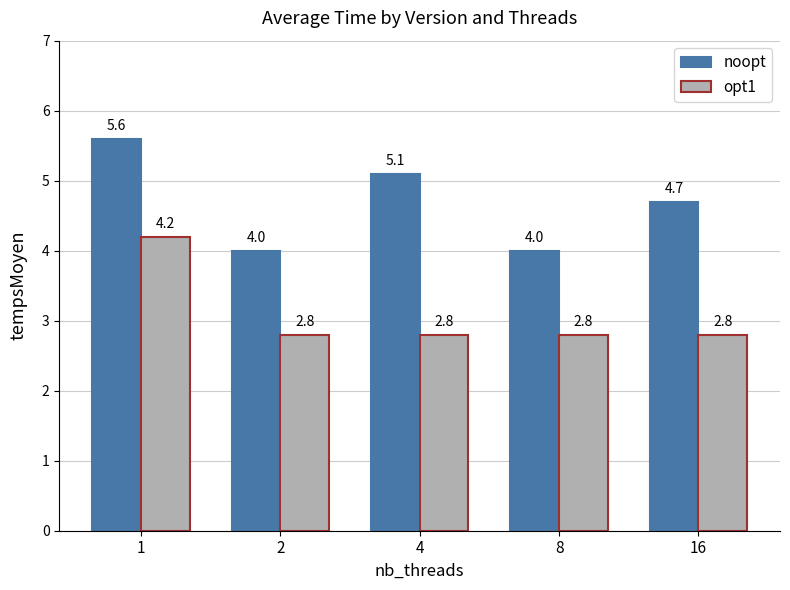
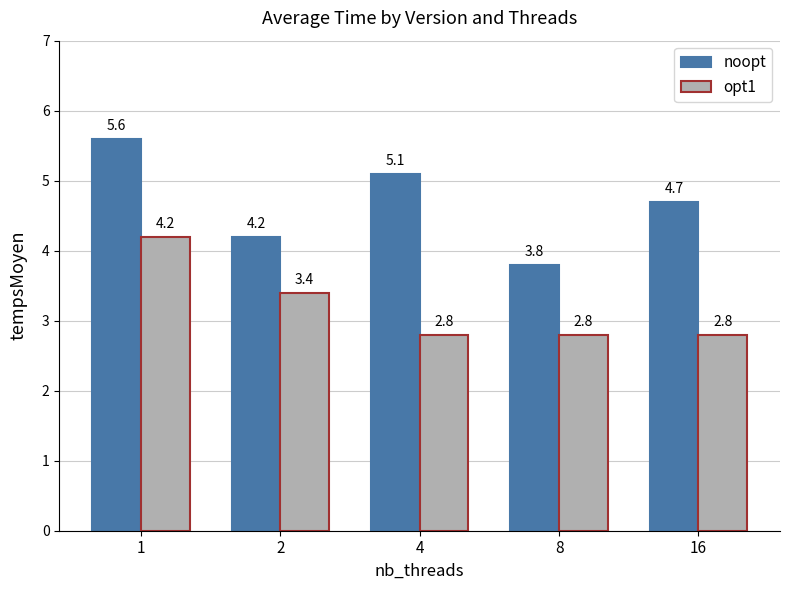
noopt, 2: 4.0 -> 4.2
opt1, 2: 2.8 -> 3.4
noopt, 8: 4.0 -> 3.8
